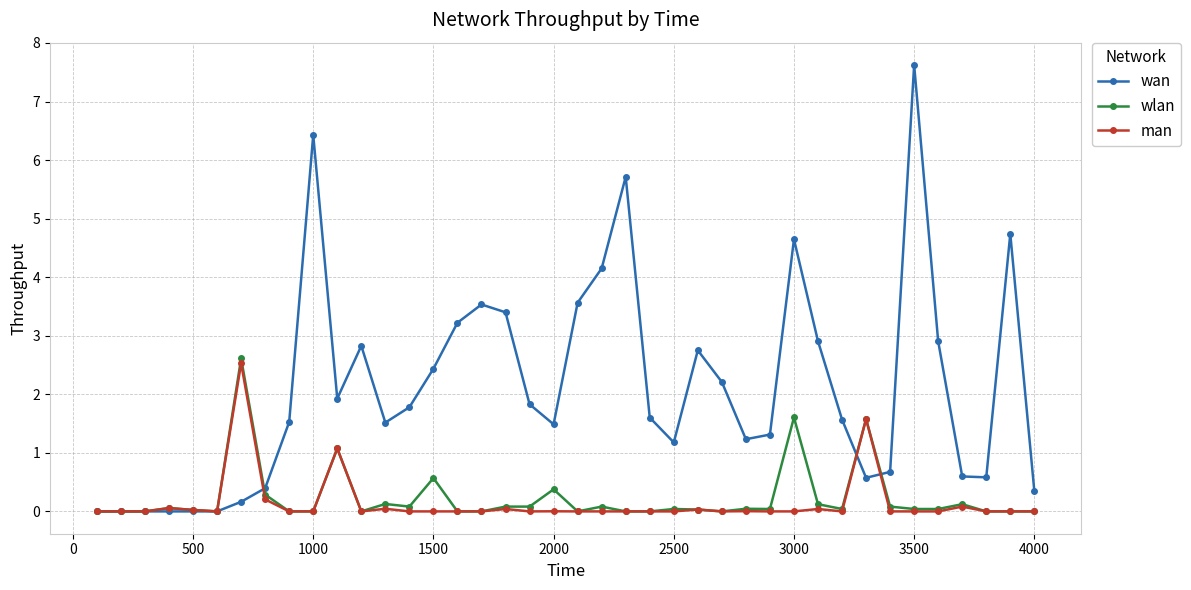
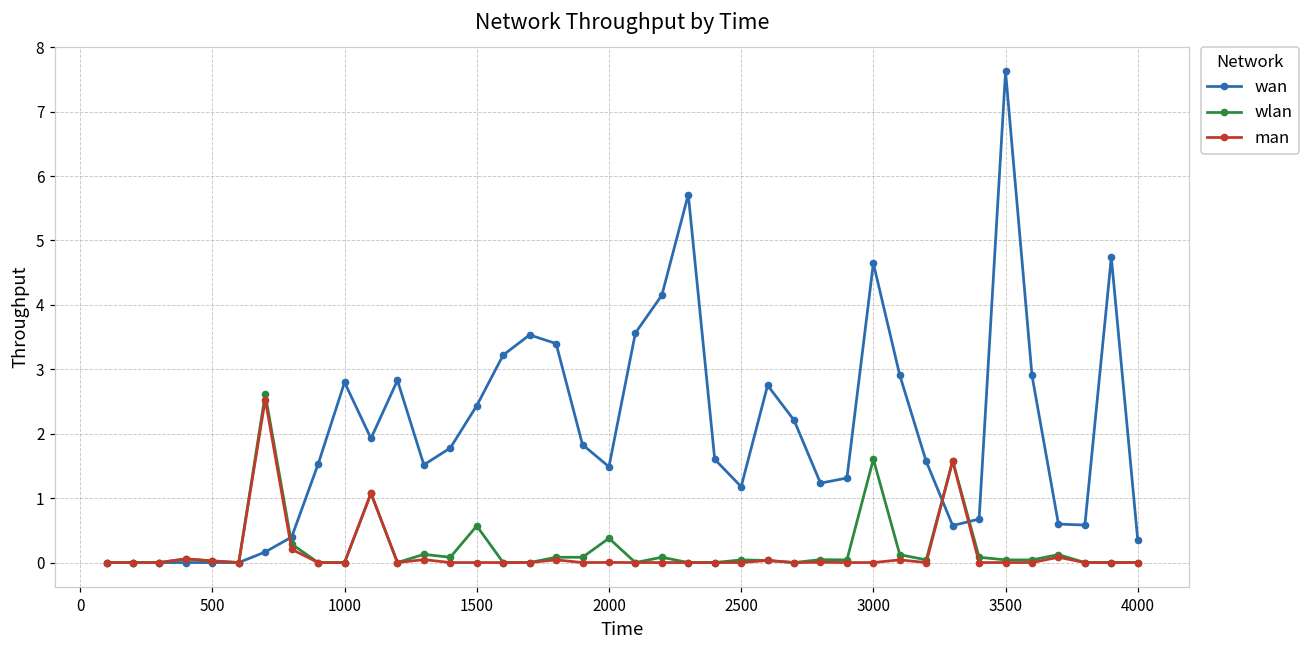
wan, 1000: 6.4 -> 2.8
